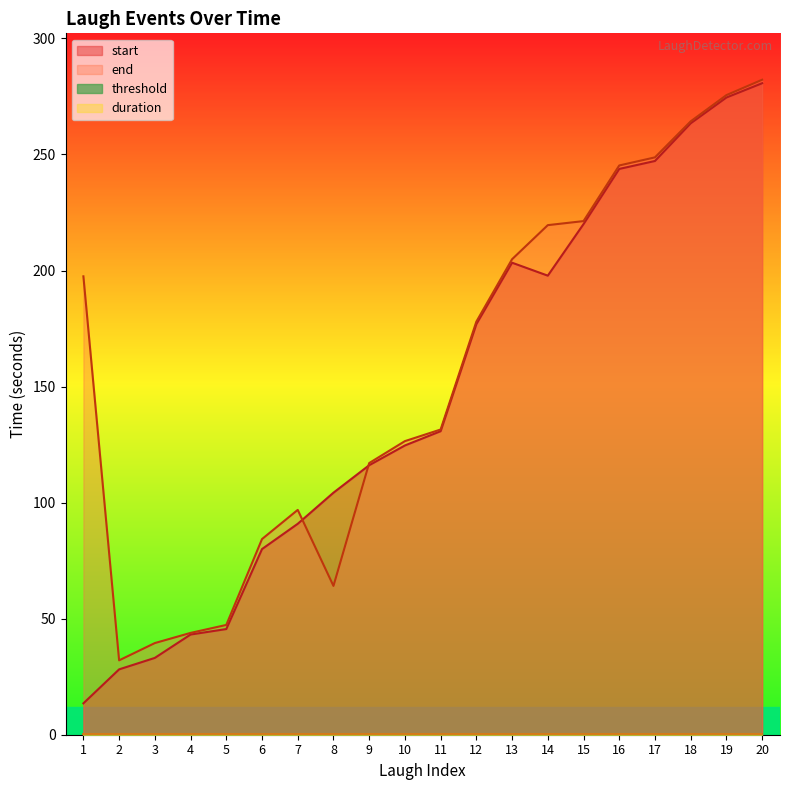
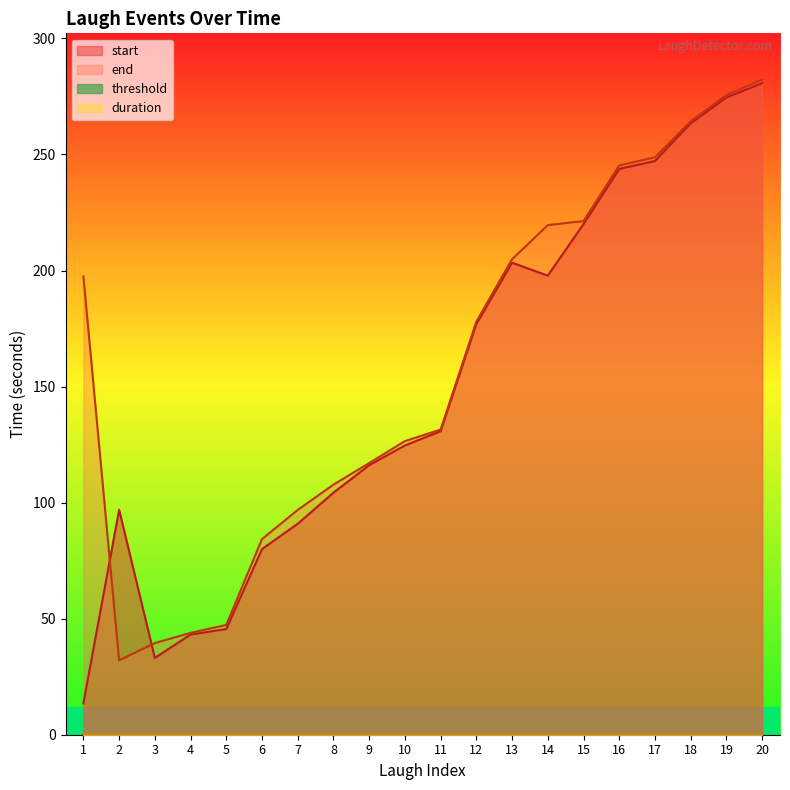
start, 2: 28 -> 97
end, 8: 64 -> 108
